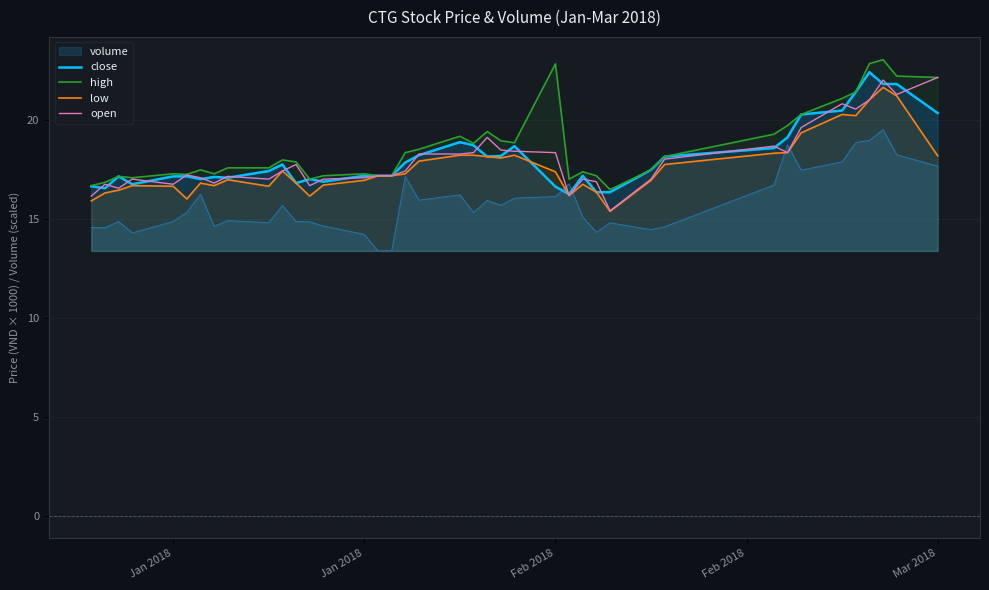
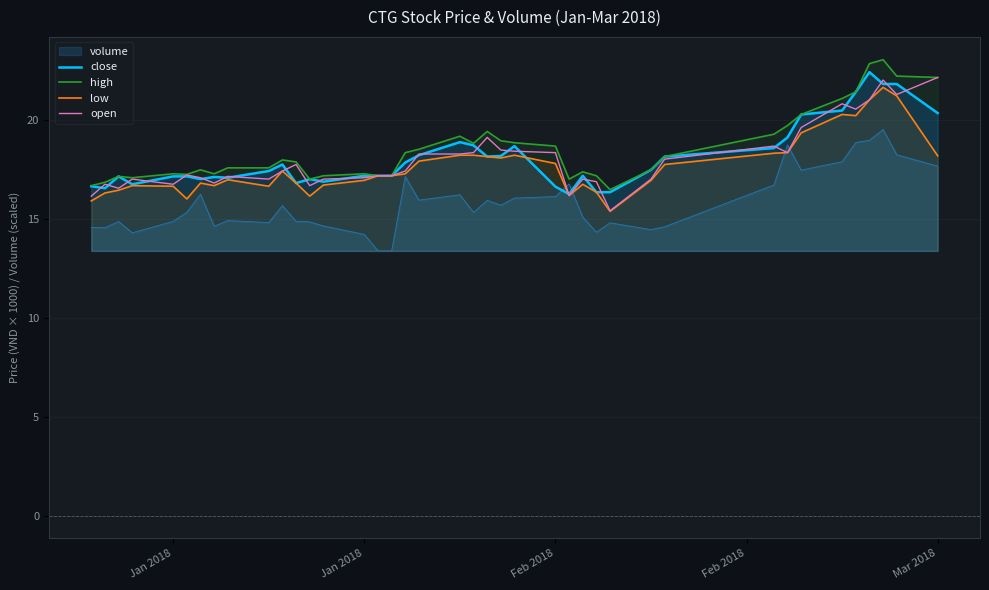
high, Feb 2018: 22.8 -> 18.7
low, Feb 2018: 17.4 -> 17.8
